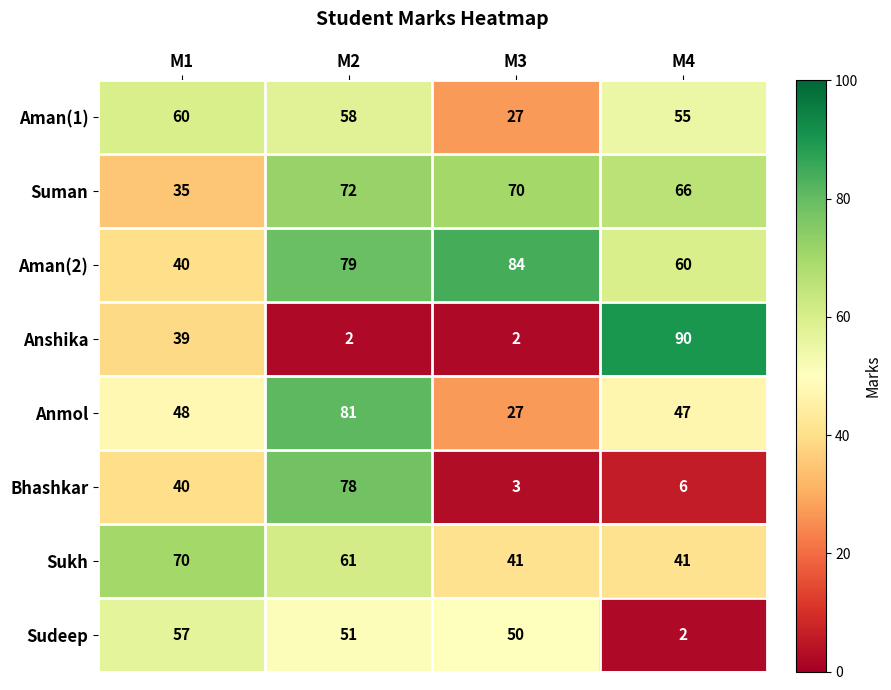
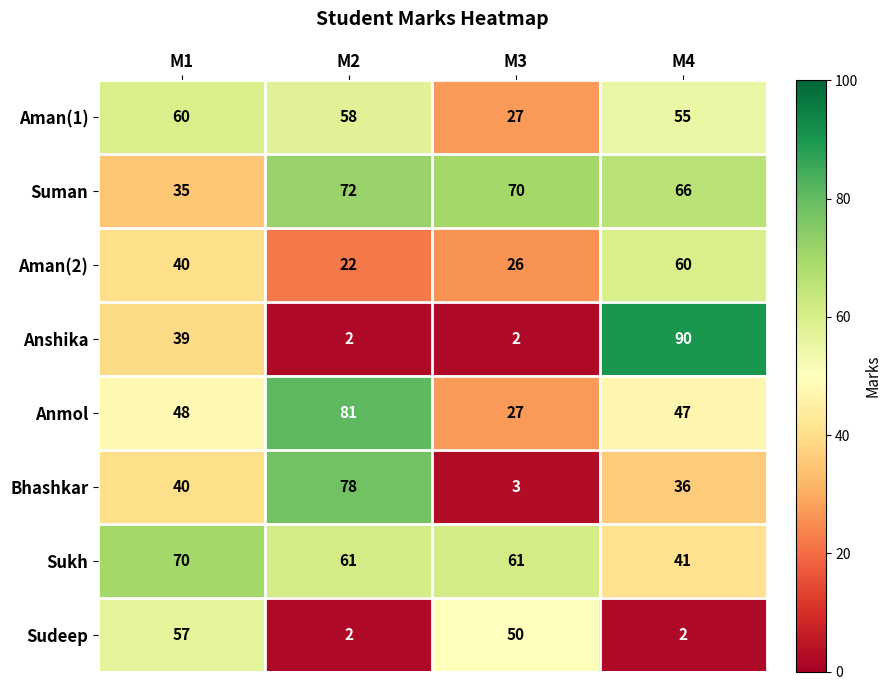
Aman(2), M2: 79 -> 22
Aman(2), M3: 84 -> 26
Bhashkar, M4: 6 -> 36
Sukh, M3: 41 -> 61
Sudeep, M2: 51 -> 2
